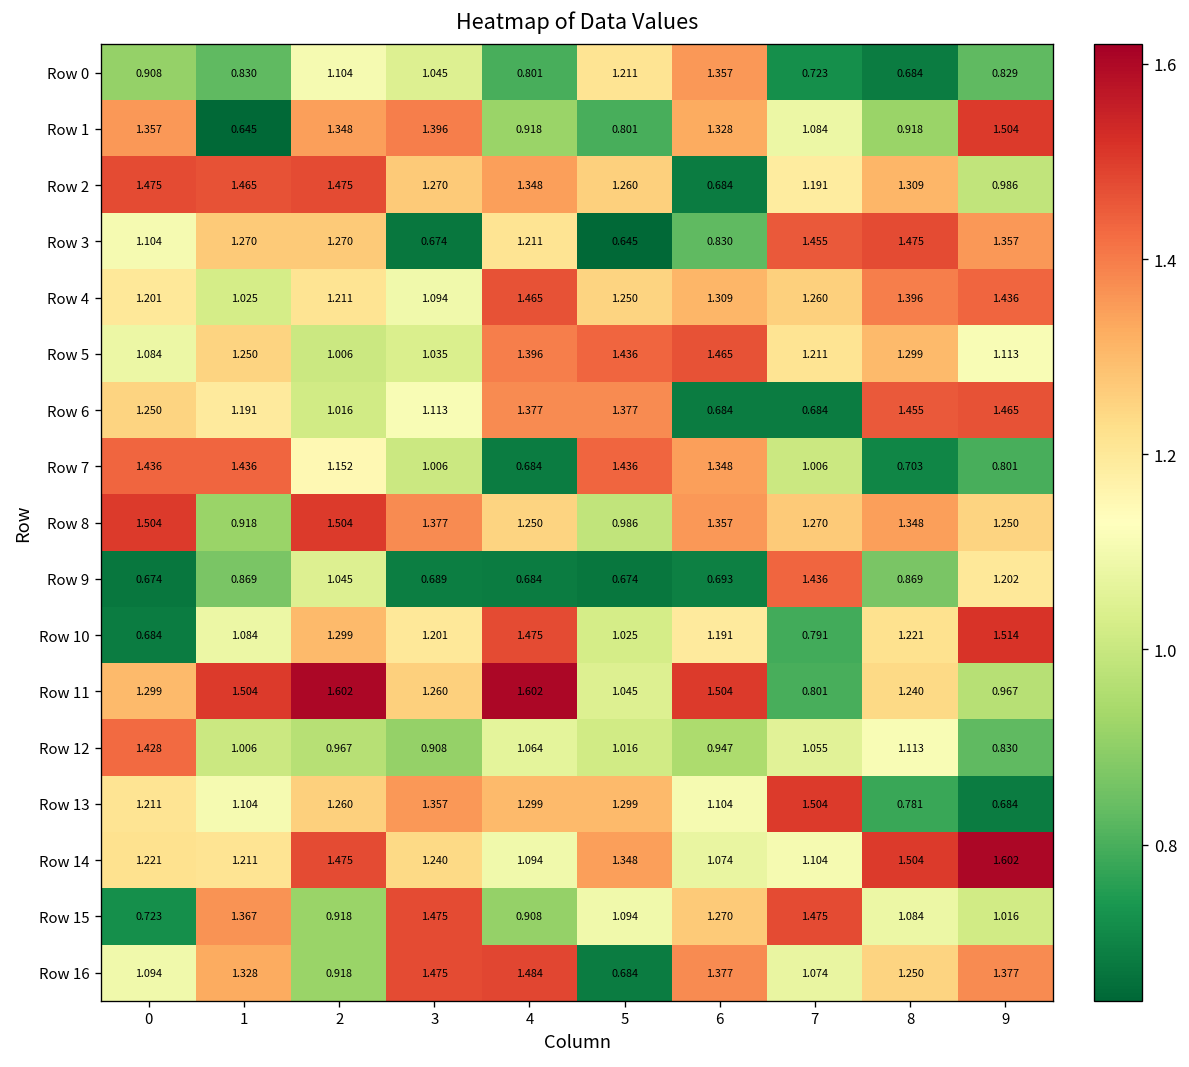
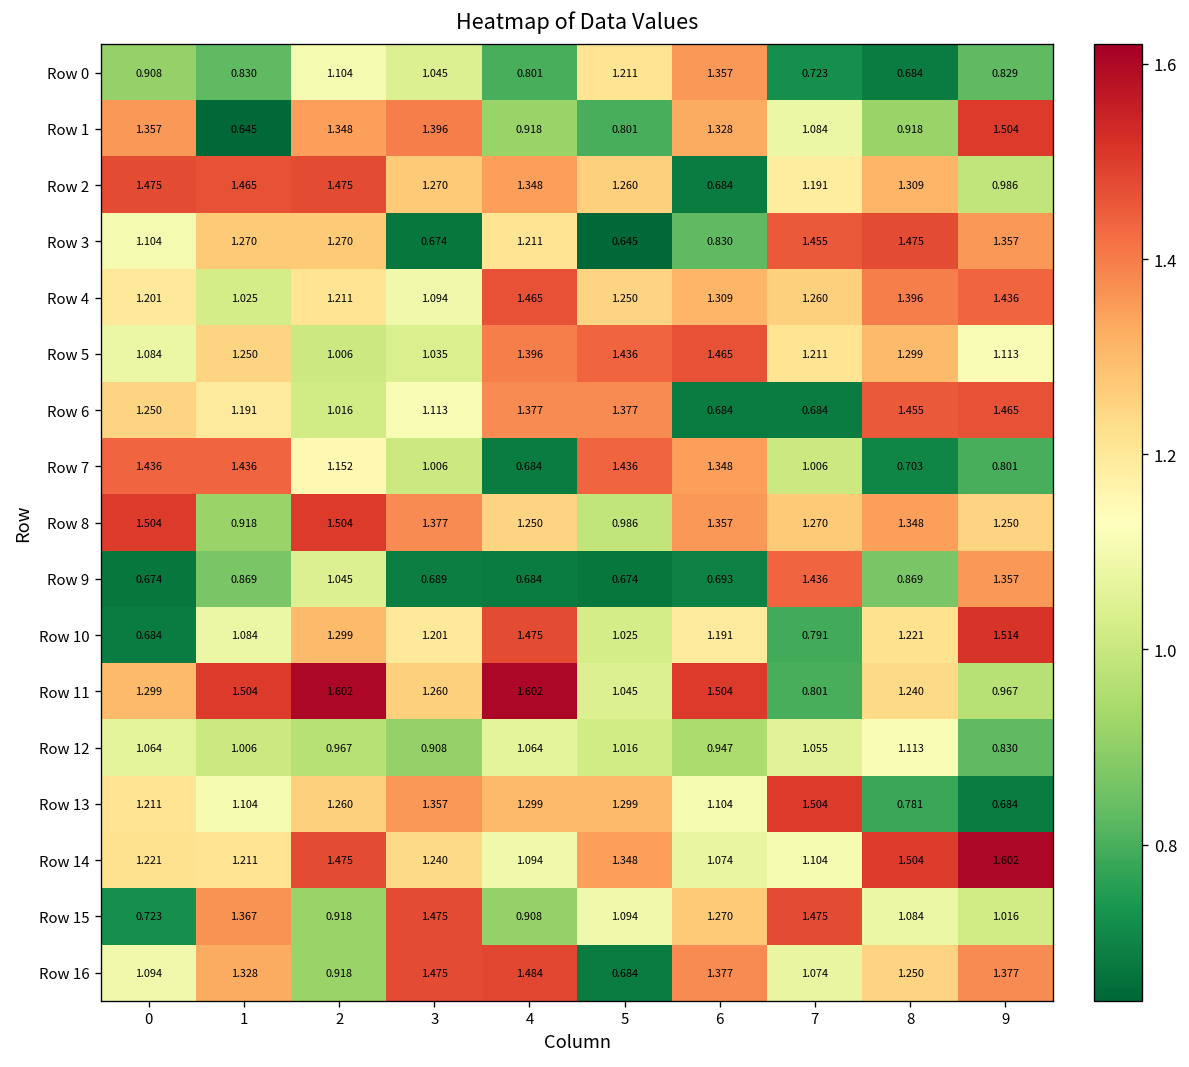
Row 9, 9: 1.202 -> 1.357
Row 12, 0: 1.428 -> 1.064
